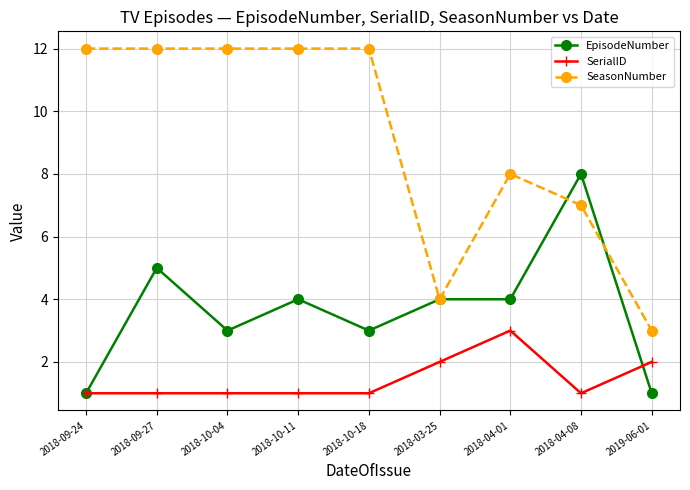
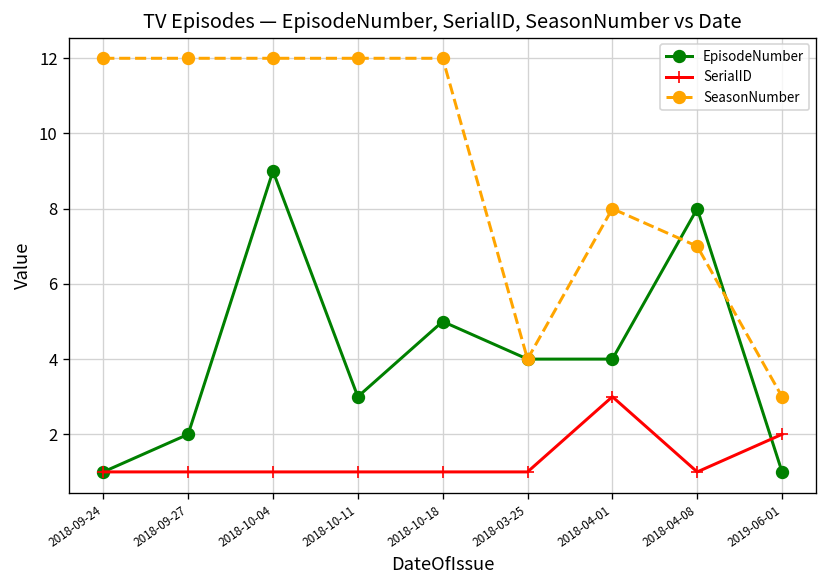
EpisodeNumber, 2018-09-27: 5 -> 2
EpisodeNumber, 2018-10-04: 3 -> 9
EpisodeNumber, 2018-10-11: 4 -> 3
EpisodeNumber, 2018-10-18: 3 -> 5
SerialID, 2018-03-25: 2 -> 1
